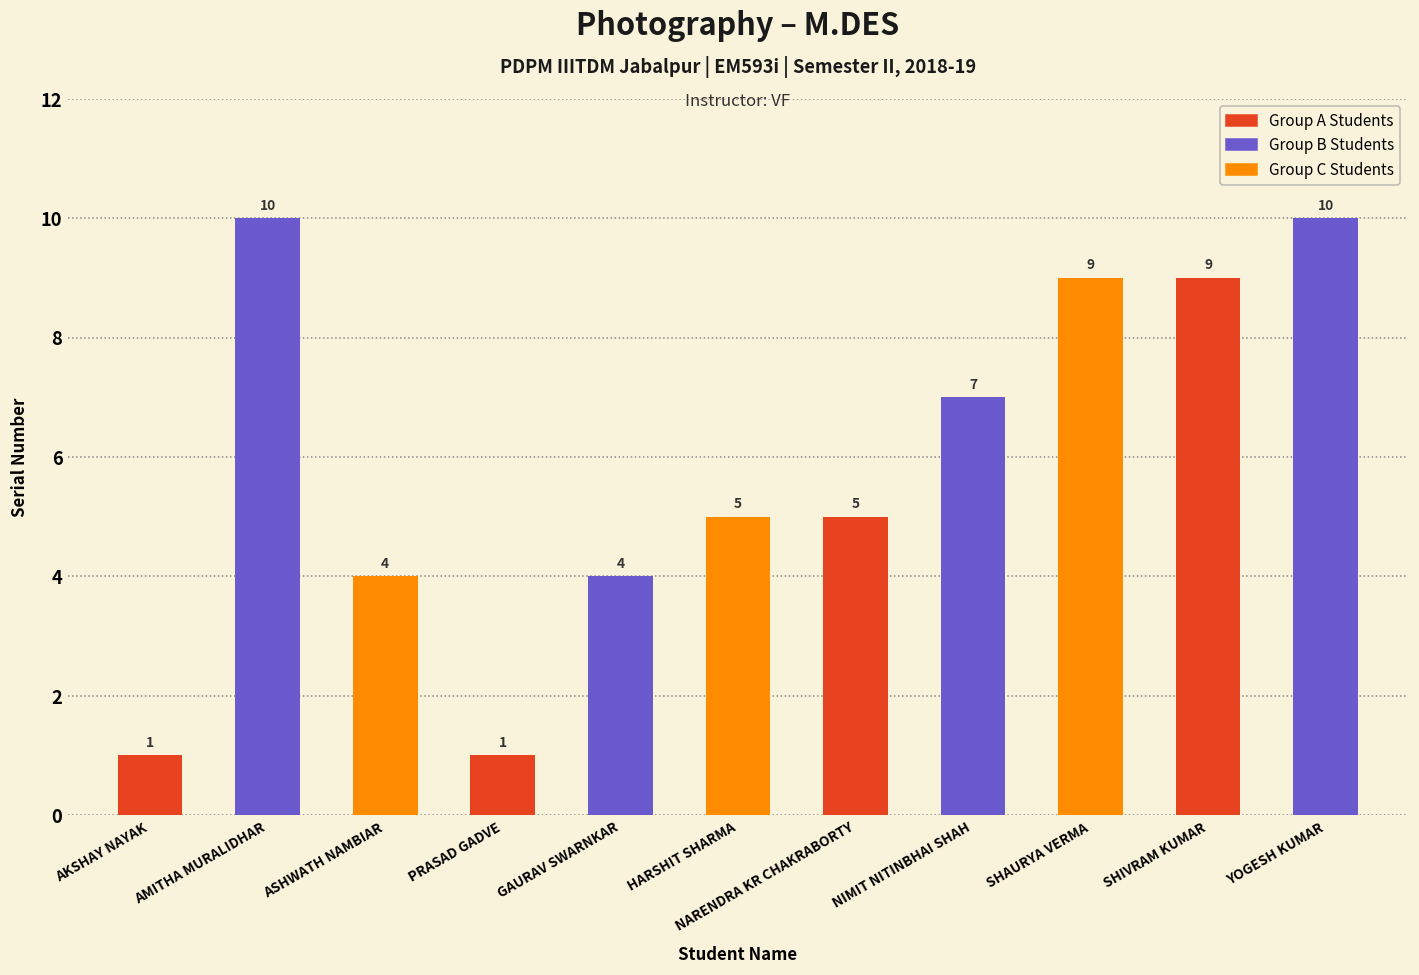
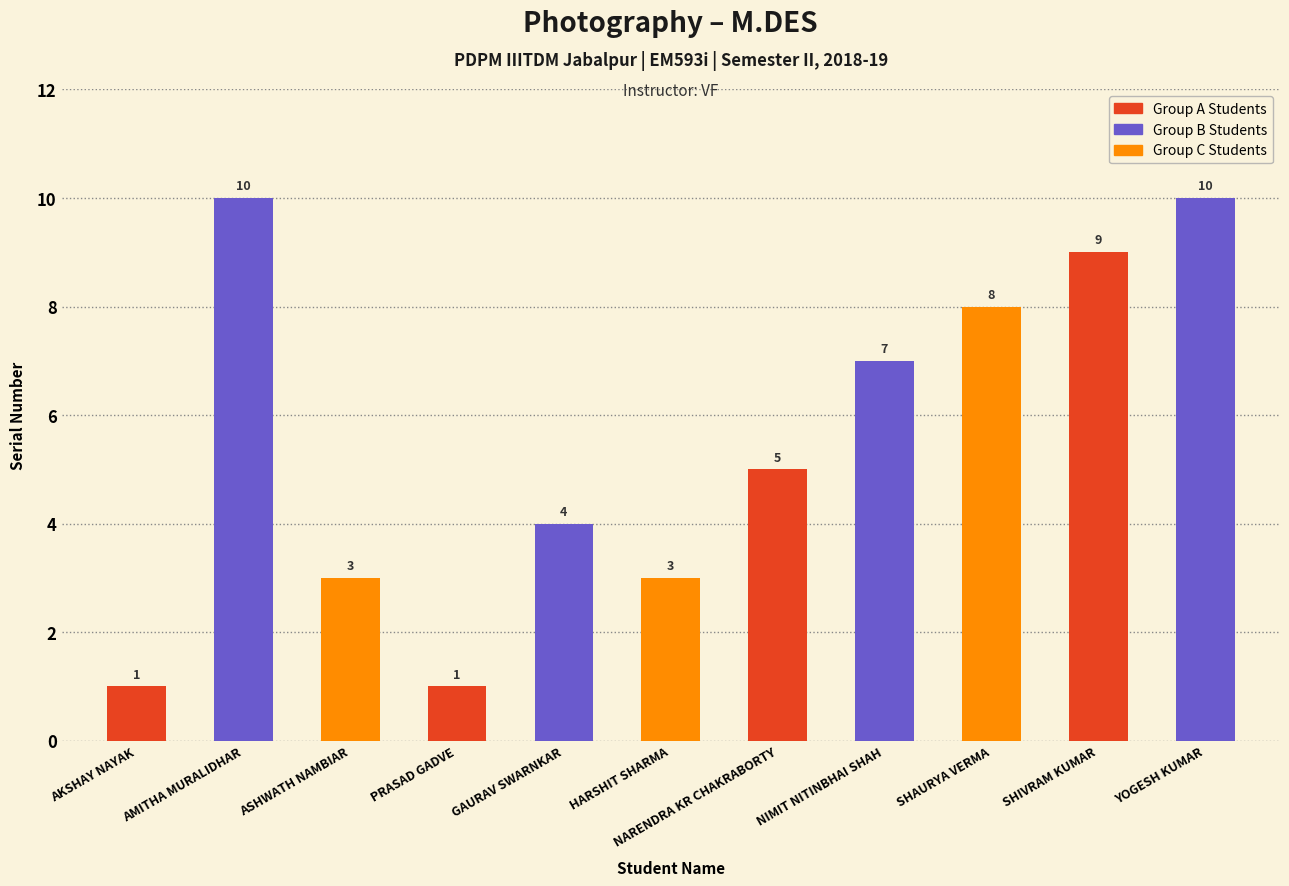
ASHWATH NAMBIAR: 4 -> 3
HARSHIT SHARMA: 5 -> 3
SHAURYA VERMA: 9 -> 8
